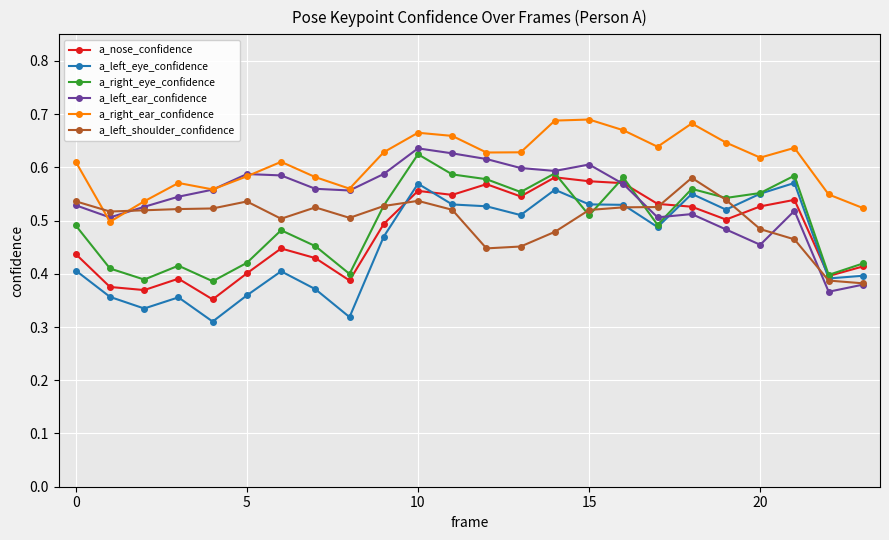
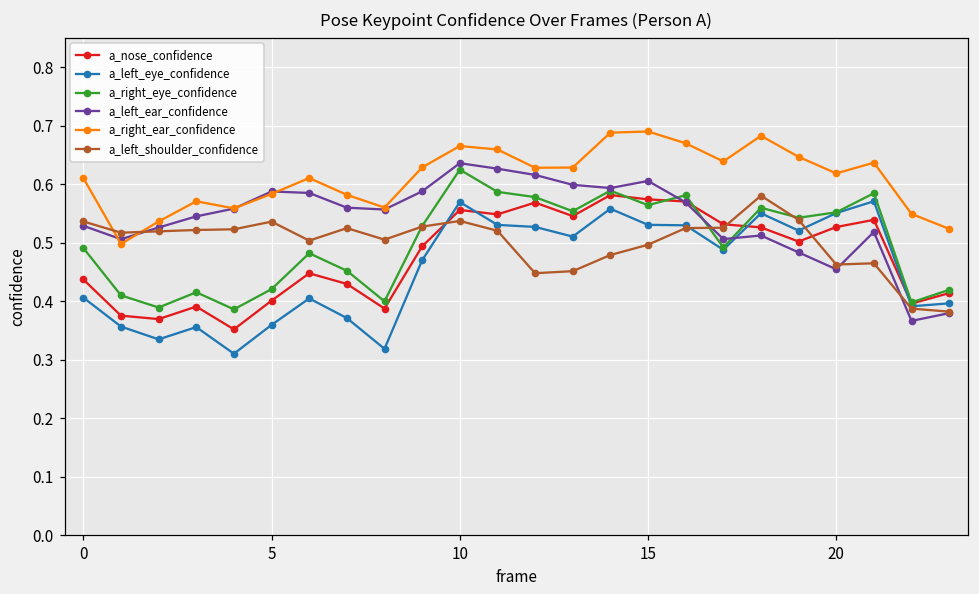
a_right_eye_confidence, 15: 0.51 -> 0.56
a_left_shoulder_confidence, 15: 0.52 -> 0.50
a_left_shoulder_confidence, 20: 0.48 -> 0.46
